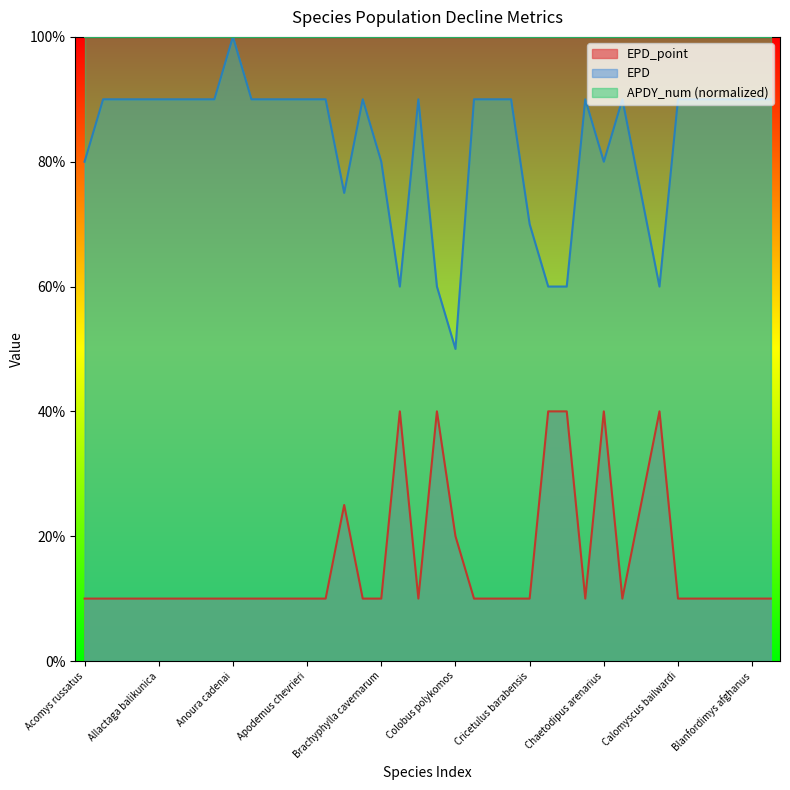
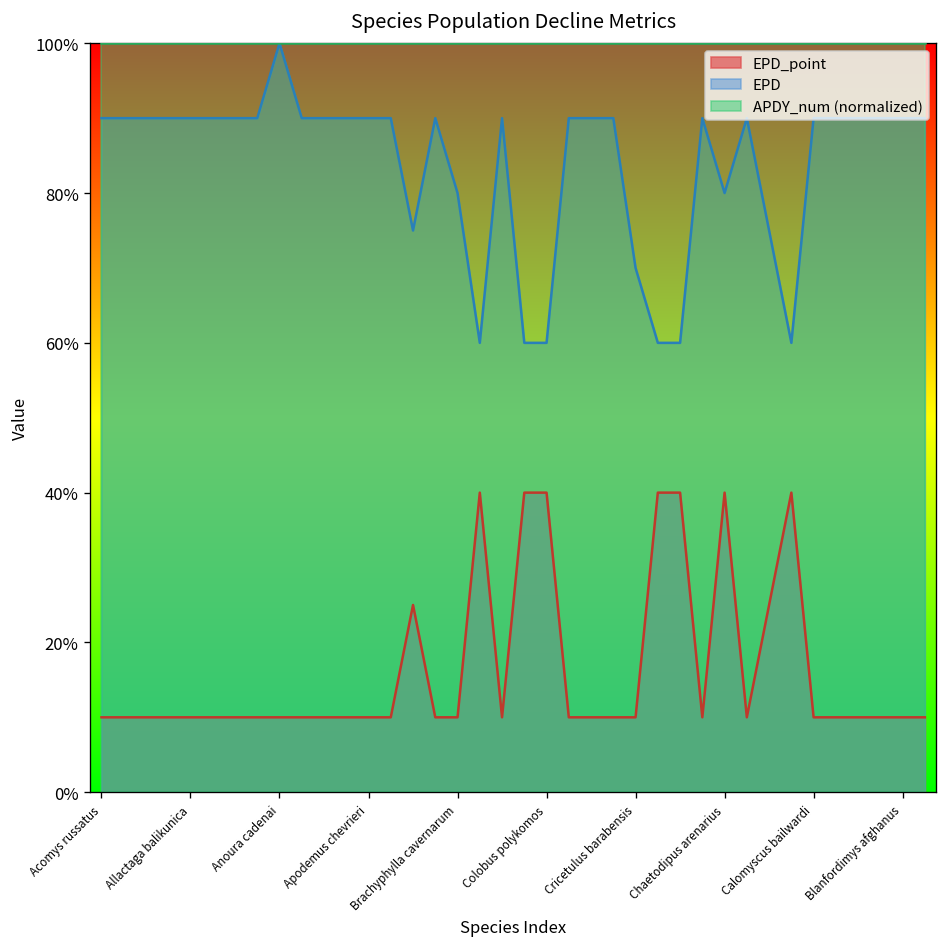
EPD, Acomys russatus: 80% -> 90%
EPD_point, Colobus polykomos: 20% -> 40%
EPD, Colobus polykomos: 50% -> 60%
